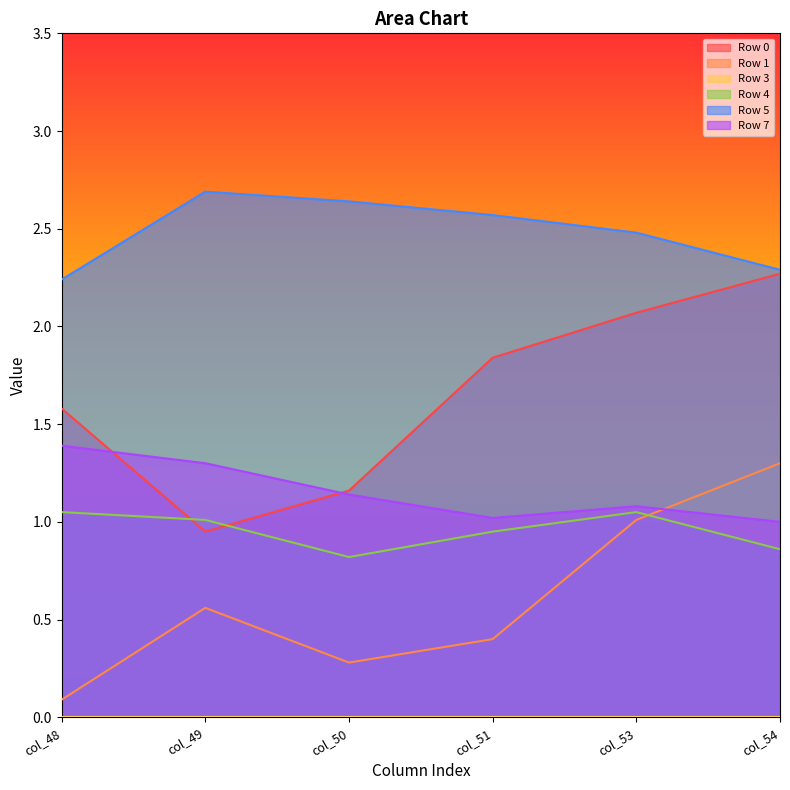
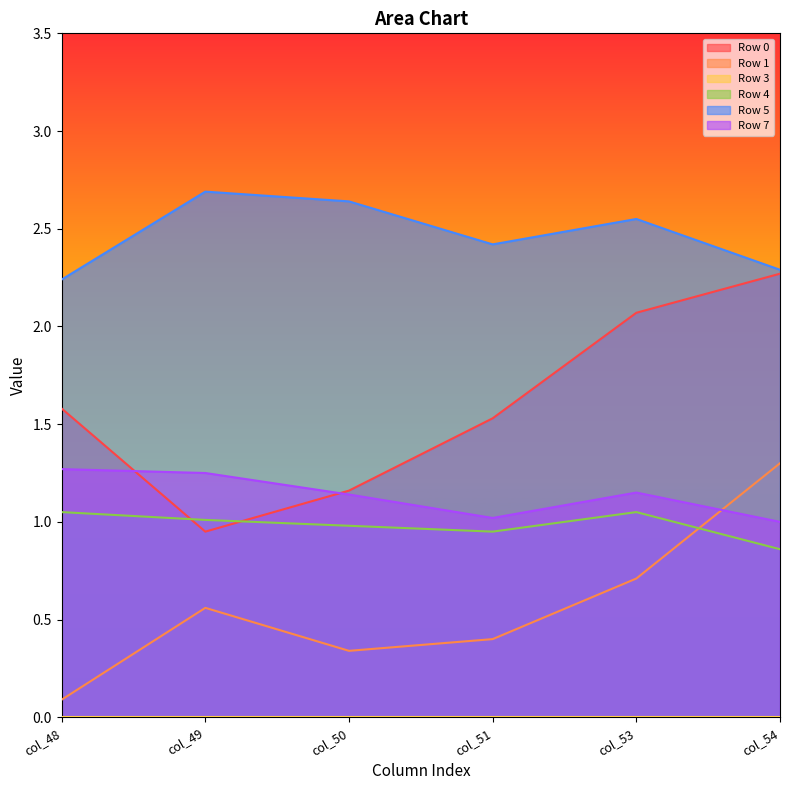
Row 7, col_48: 1.39 -> 1.27
Row 7, col_49: 1.30 -> 1.25
Row 1, col_50: 0.28 -> 0.34
Row 4, col_50: 0.82 -> 0.98
Row 0, col_51: 1.84 -> 1.53
Row 5, col_51: 2.57 -> 2.42
Row 1, col_53: 1.01 -> 0.71
Row 5, col_53: 2.48 -> 2.55
Row 7, col_53: 1.08 -> 1.15
